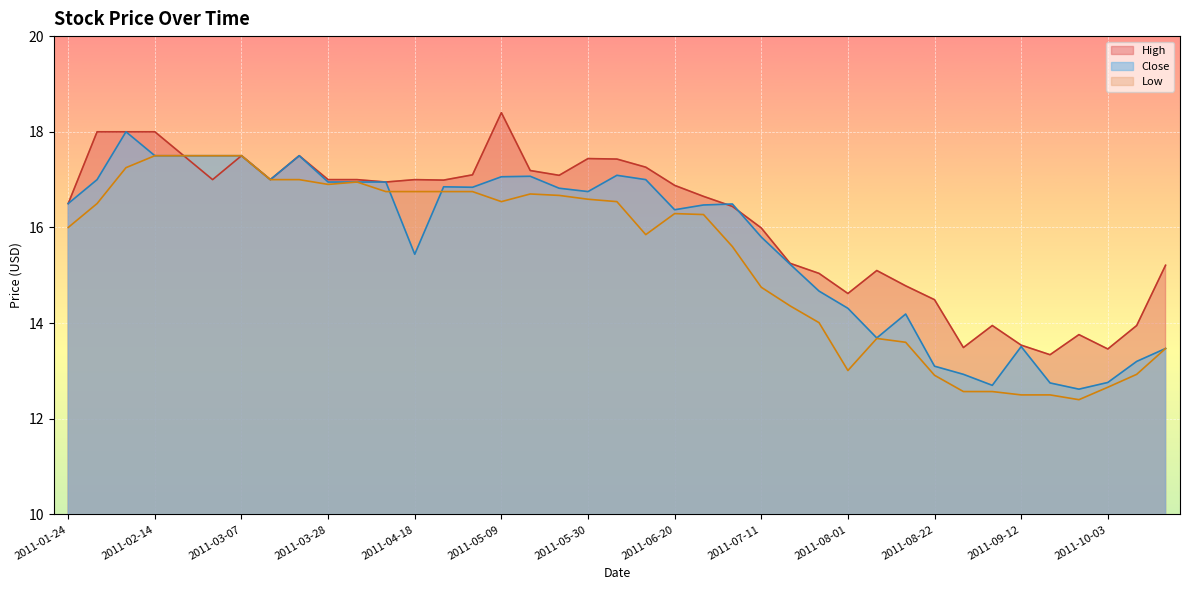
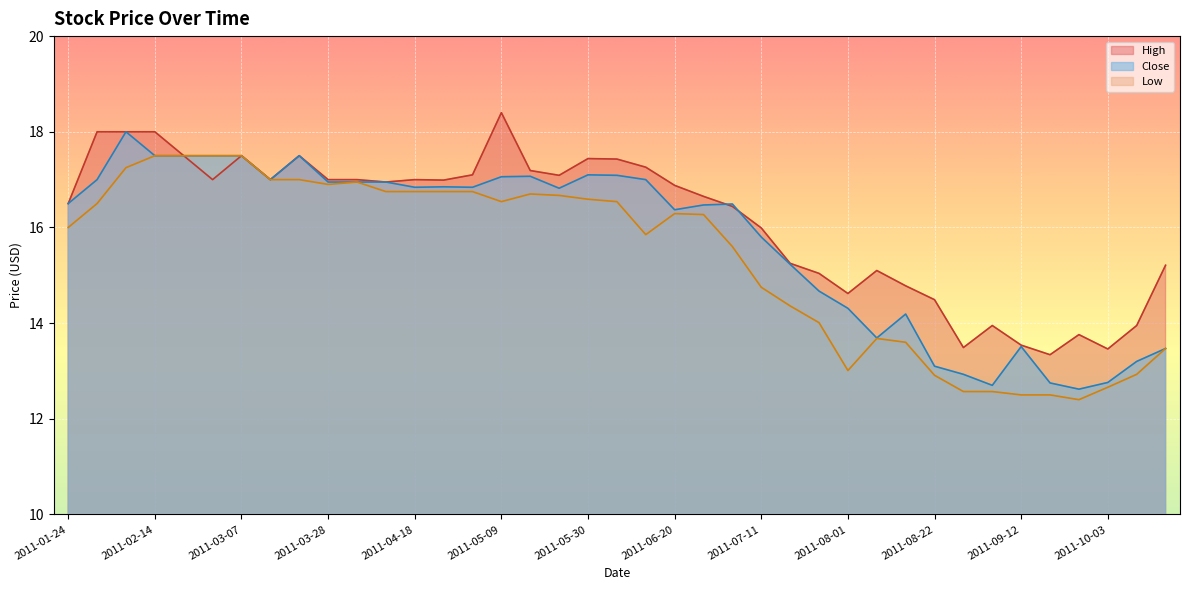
Close, 2011-04-18: 15.4 -> 16.8
Close, 2011-05-30: 16.8 -> 17.1
